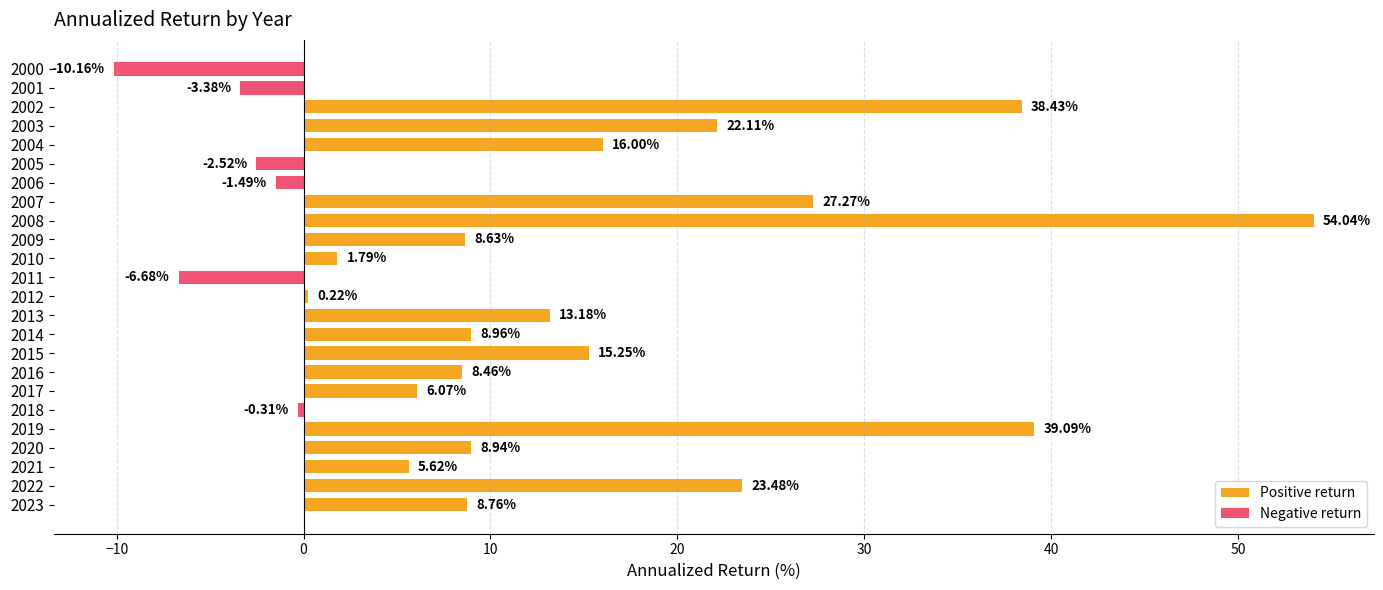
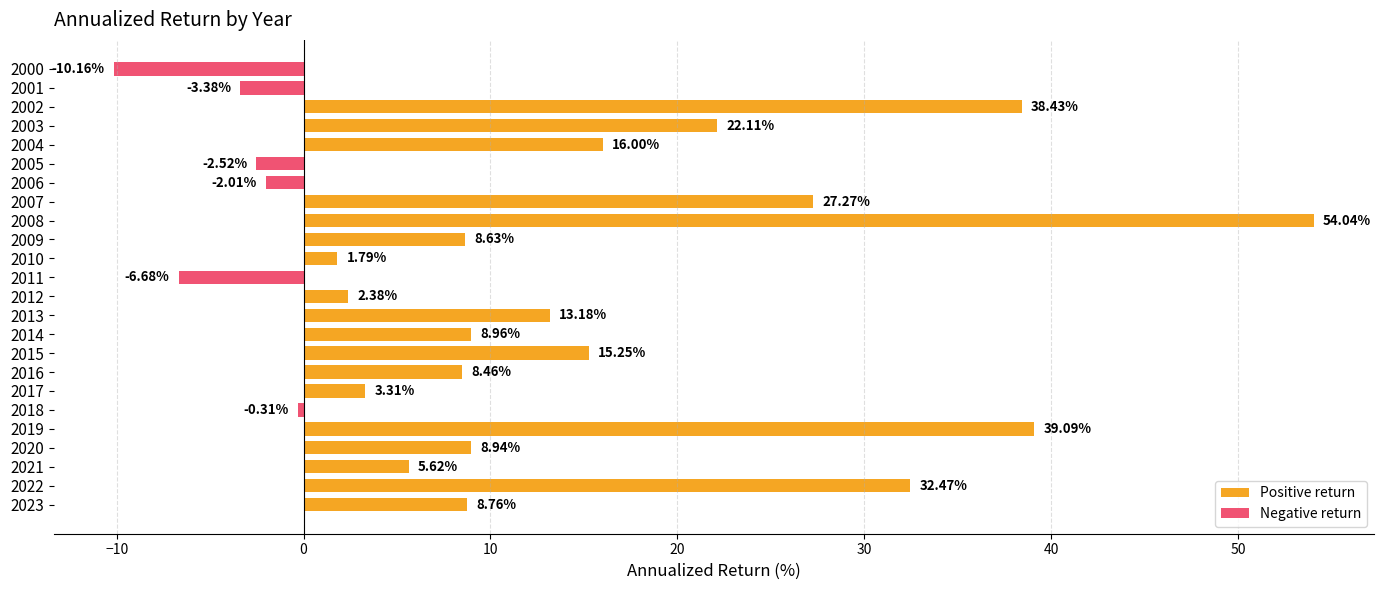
2006: -1.49% -> -2.01%
2012: 0.22% -> 2.38%
2017: 6.07% -> 3.31%
2022: 23.48% -> 32.47%
